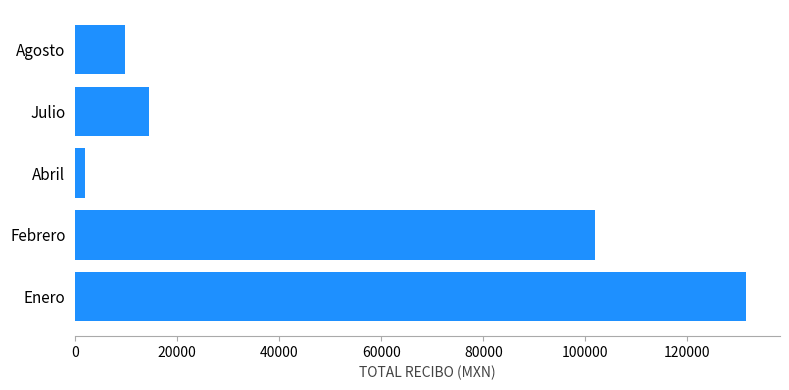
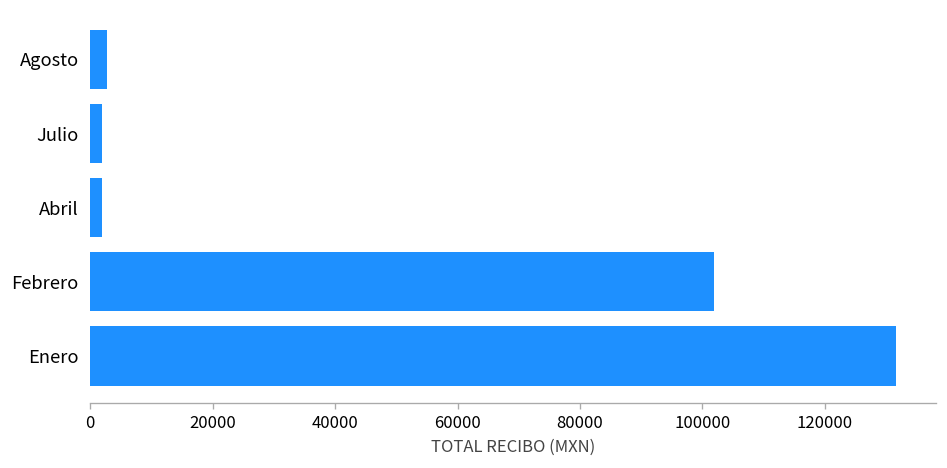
Agosto: 10000 -> 3000
Julio: 14000 -> 2000
